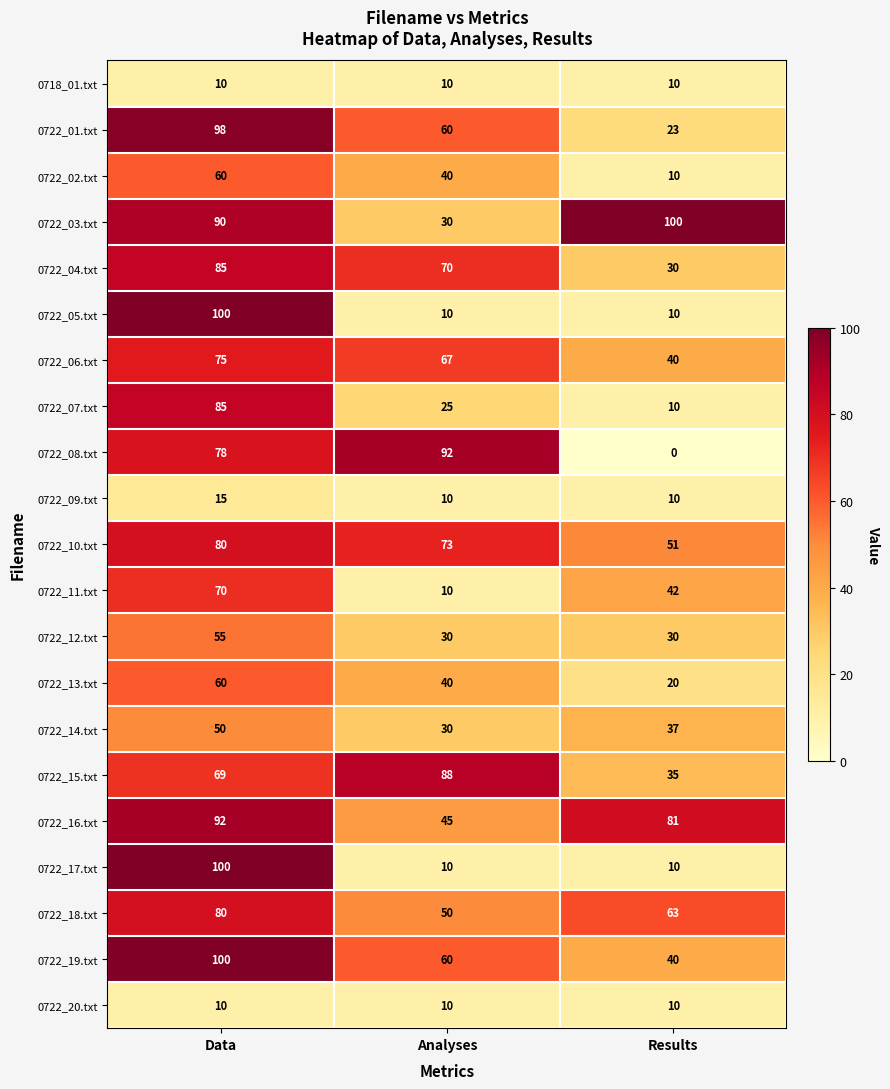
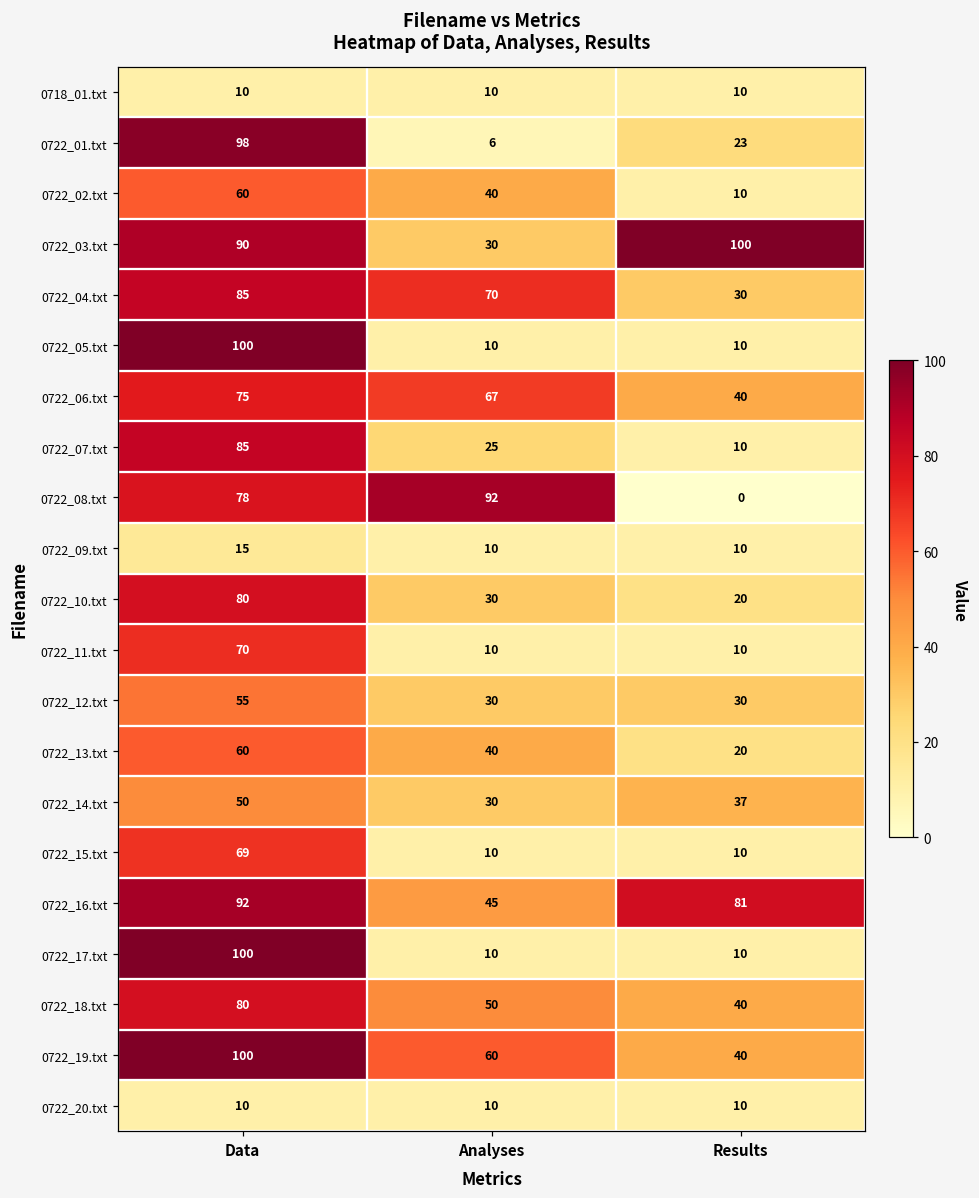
0722_01.txt, Analyses: 60 -> 6
0722_10.txt, Analyses: 73 -> 30
0722_10.txt, Results: 51 -> 20
0722_11.txt, Results: 42 -> 10
0722_15.txt, Analyses: 88 -> 10
0722_15.txt, Results: 35 -> 10
0722_18.txt, Results: 63 -> 40
